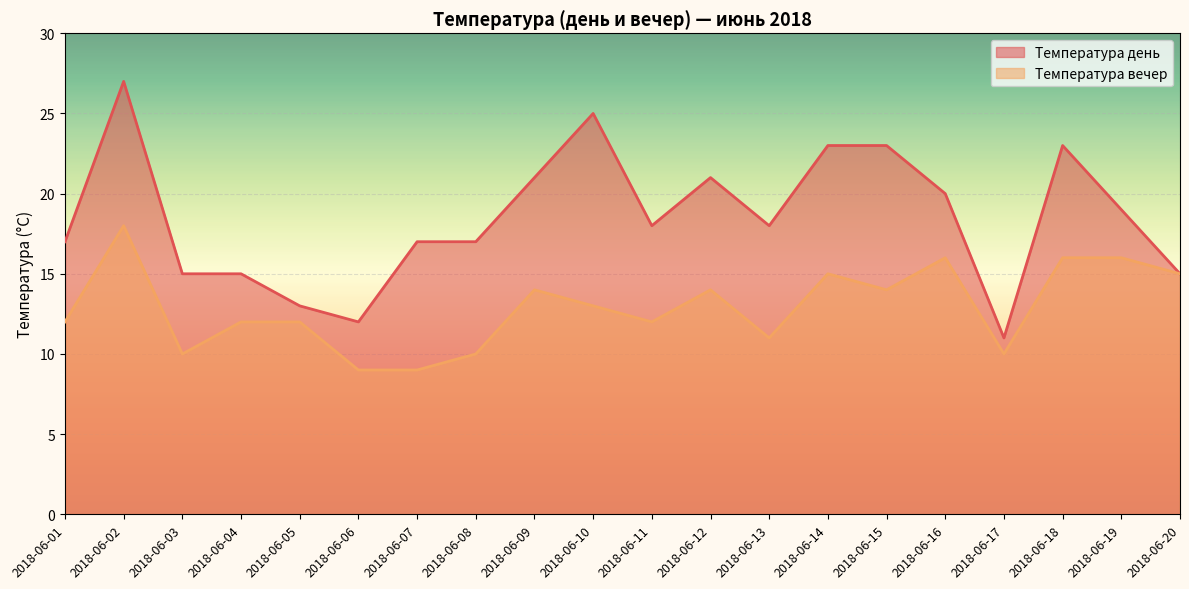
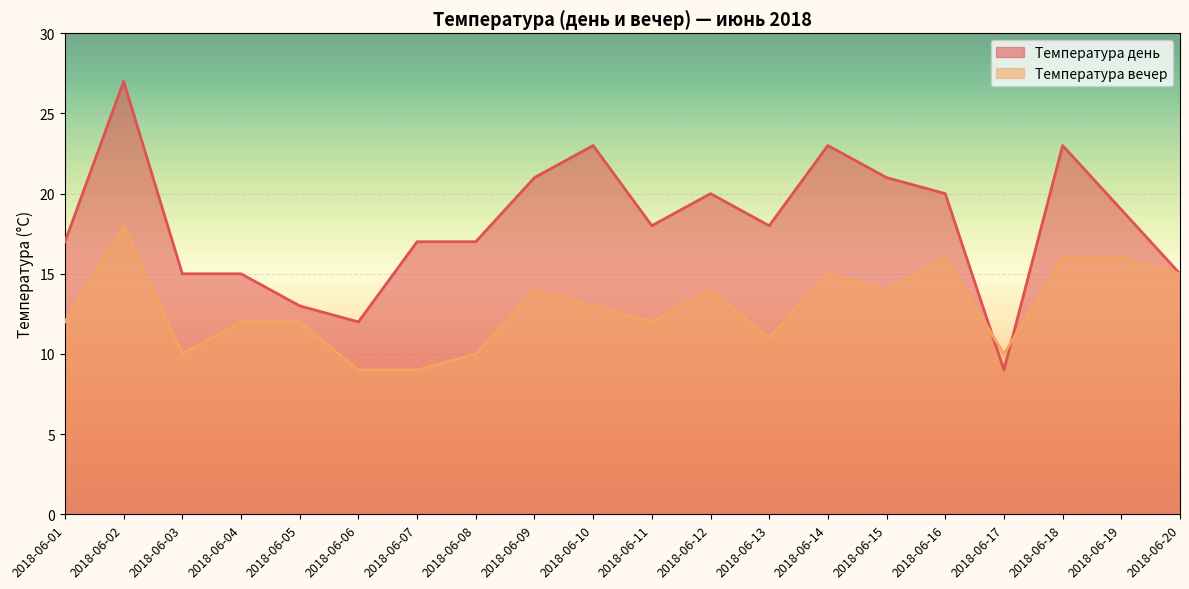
Температура день, 2018-06-10: 25 -> 23
Температура день, 2018-06-12: 21 -> 20
Температура день, 2018-06-15: 23 -> 21
Температура день, 2018-06-17: 11 -> 9
